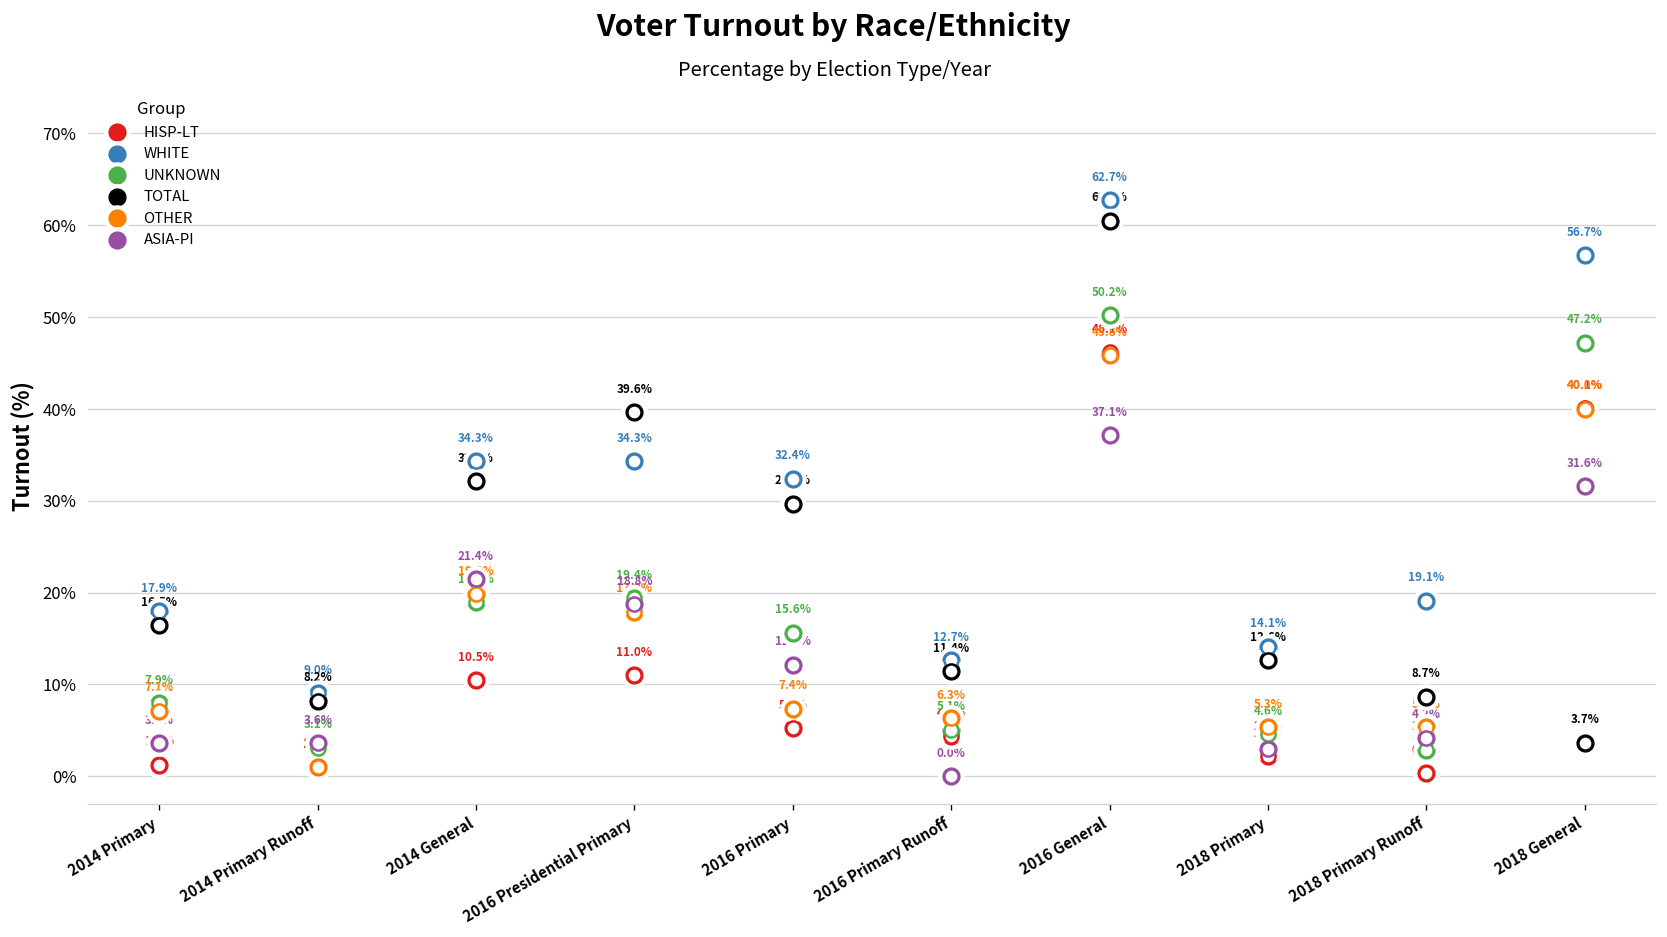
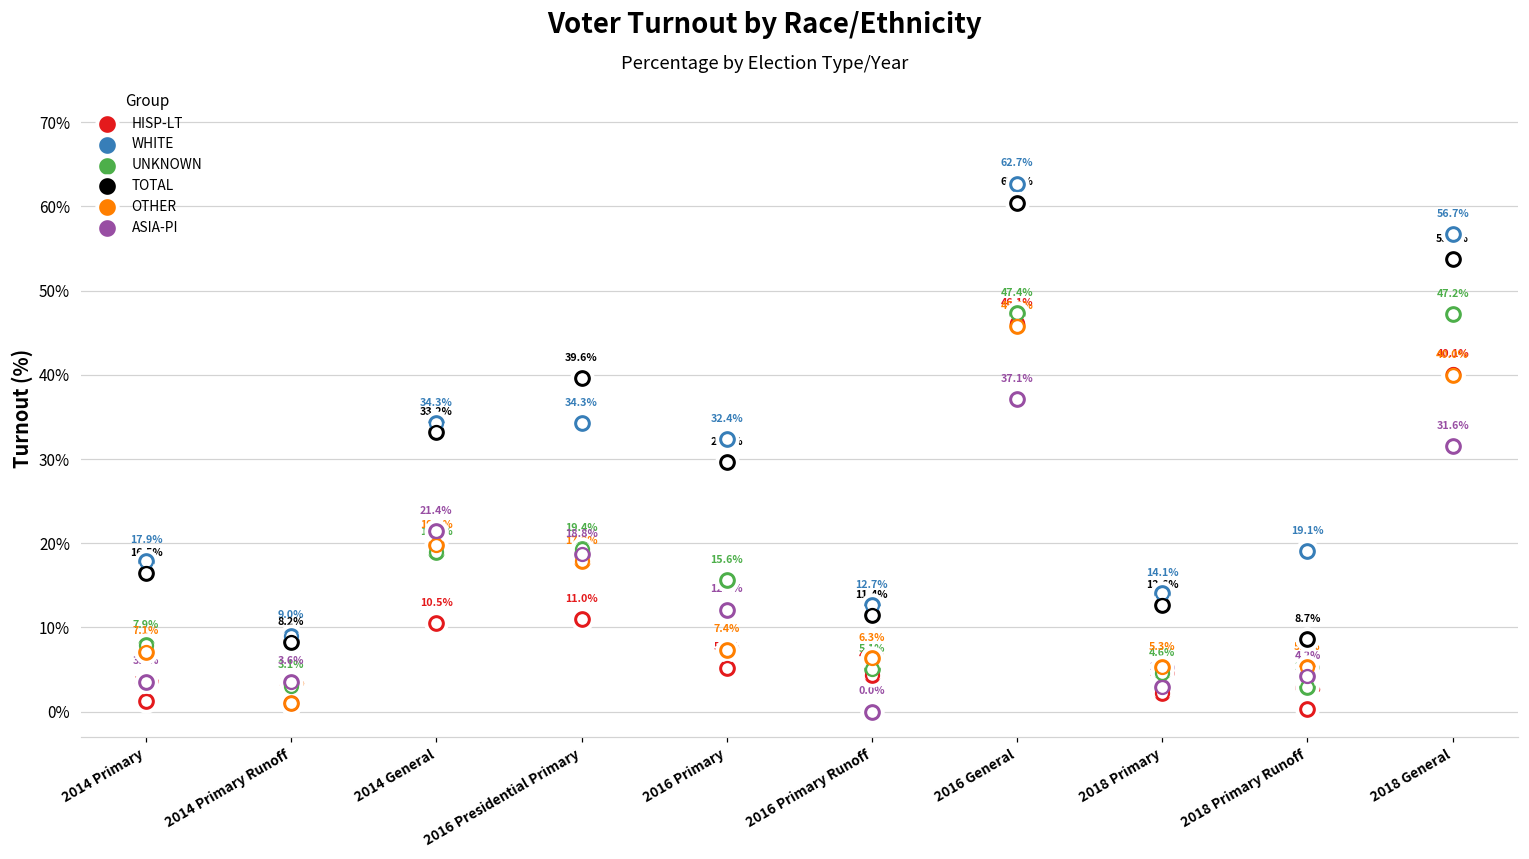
TOTAL, 2014 General: 32.1% -> 33.2%
UNKNOWN, 2016 General: 50.2% -> 47.4%
TOTAL, 2018 General: 3.7% -> 53.7%
